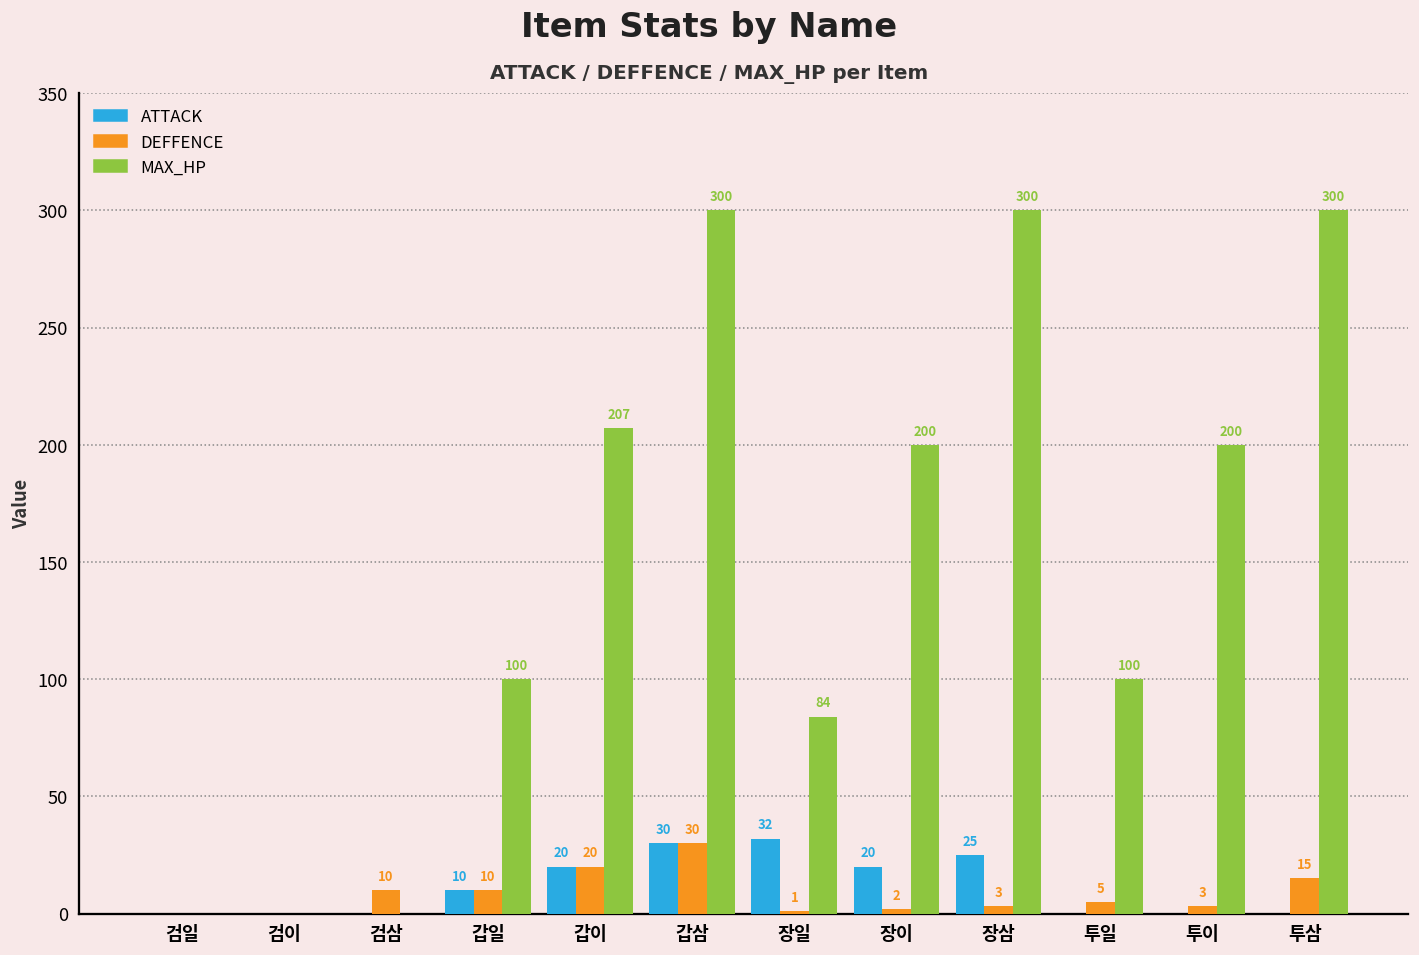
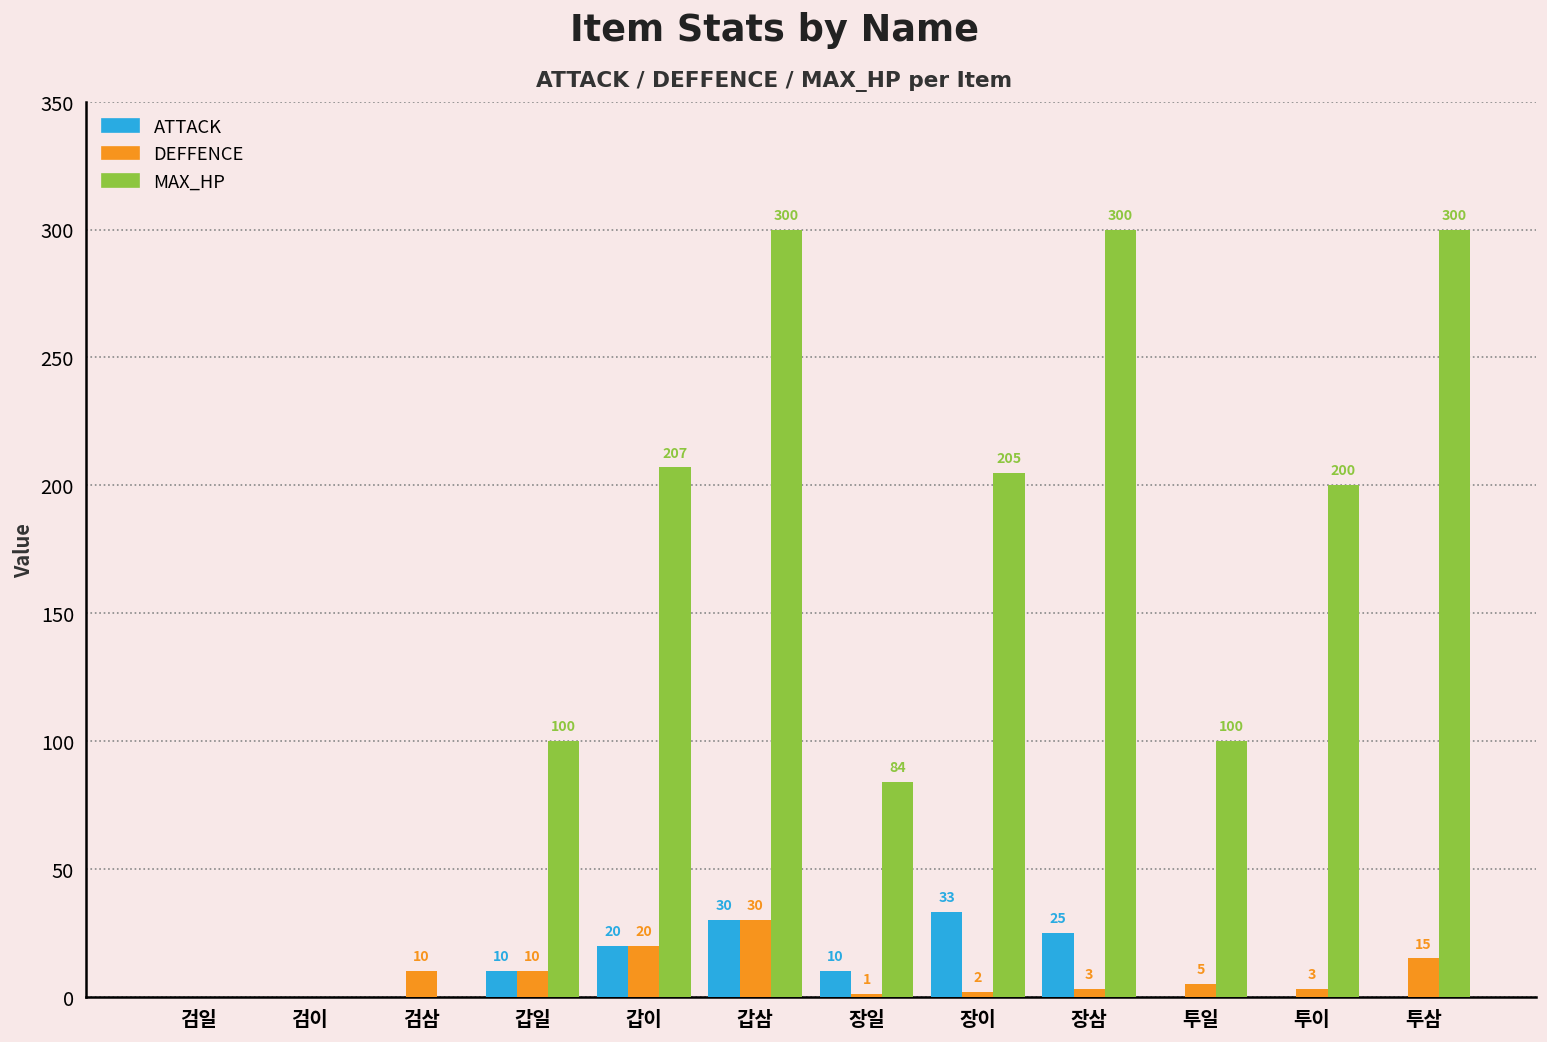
ATTACK, 장일: 32 -> 10
ATTACK, 장이: 20 -> 33
MAX_HP, 장이: 200 -> 205
